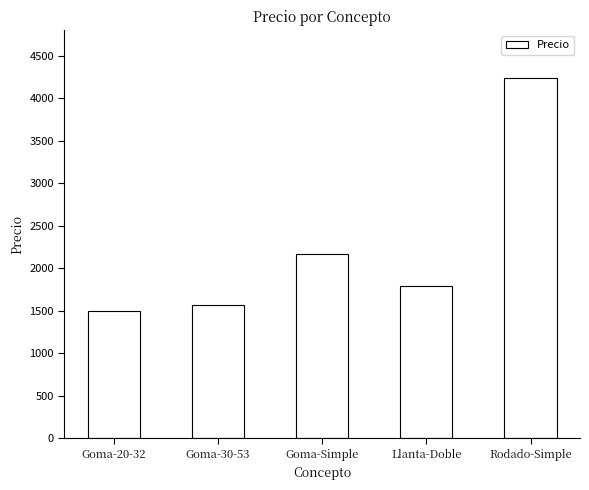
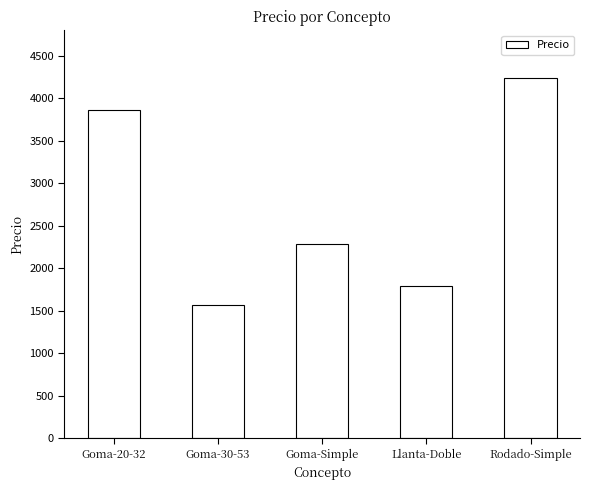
Goma-20-32: 1500 -> 3900
Goma-Simple: 2200 -> 2300
